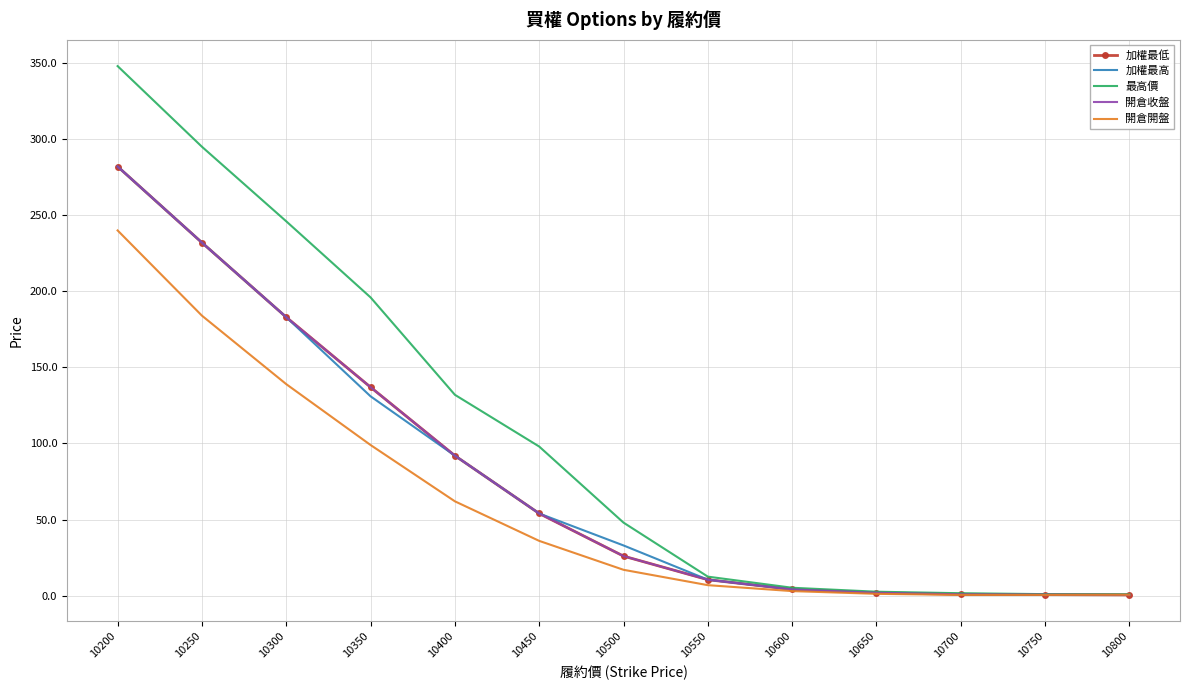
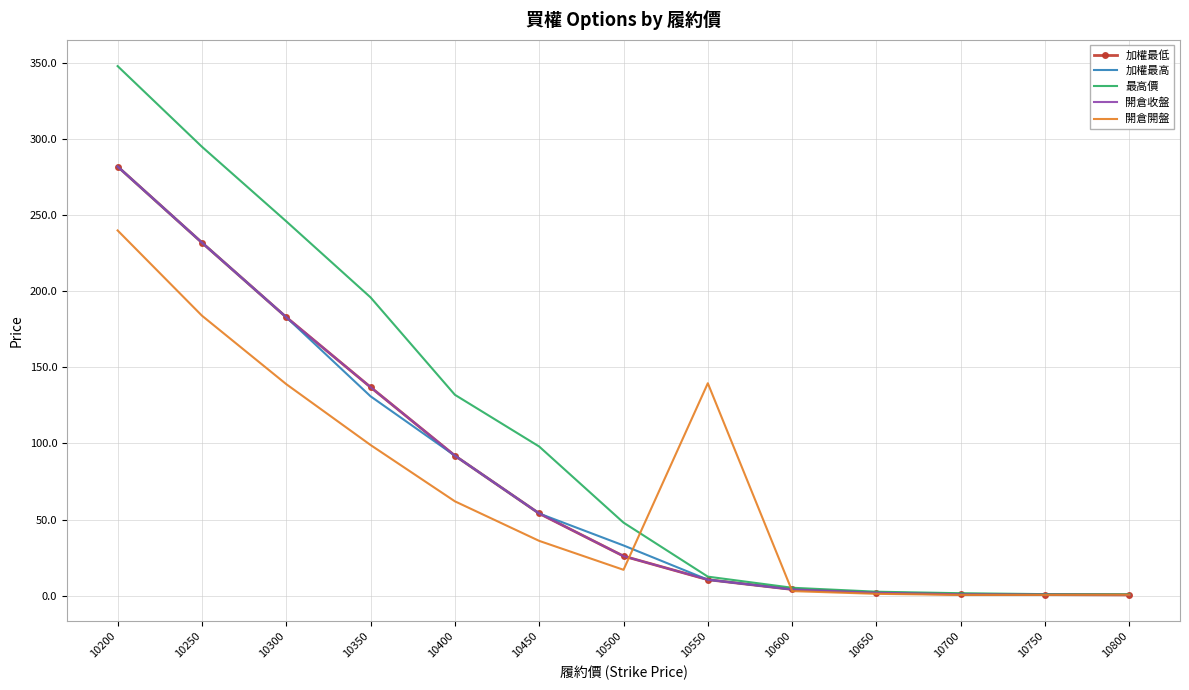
開倉開盤, 10550: 7 -> 140
